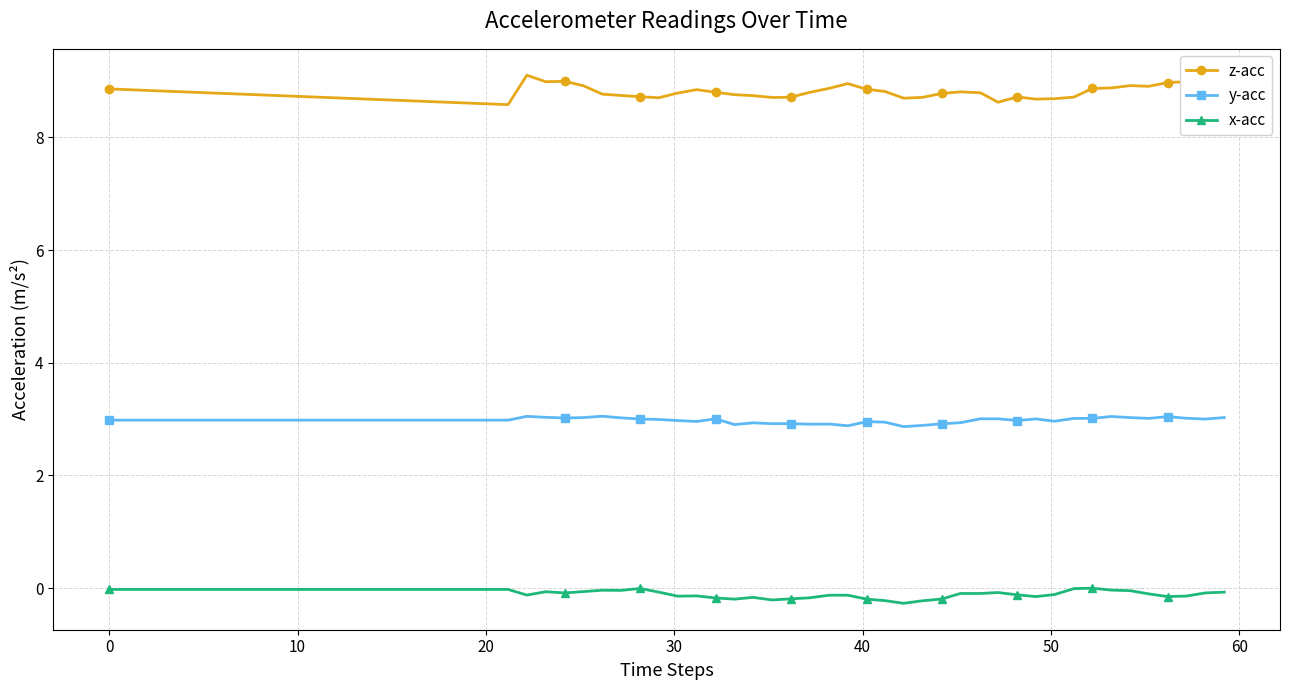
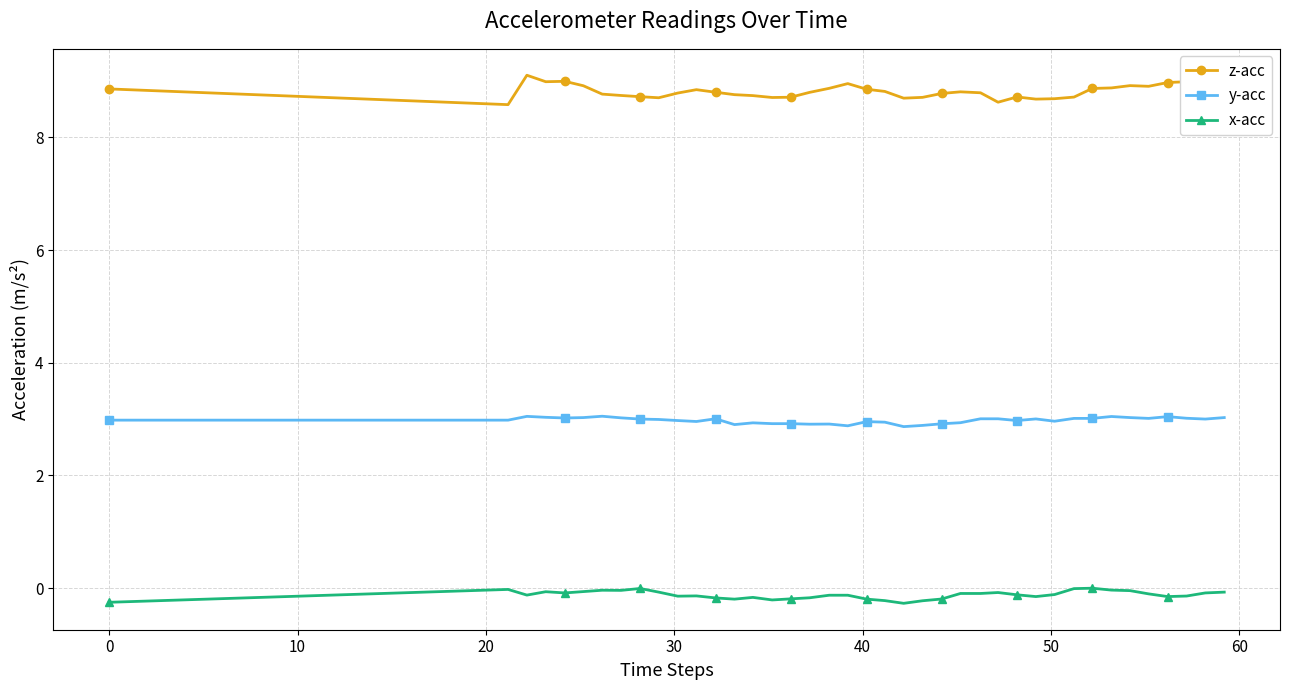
x-acc, 0: 0.0 -> -0.3
